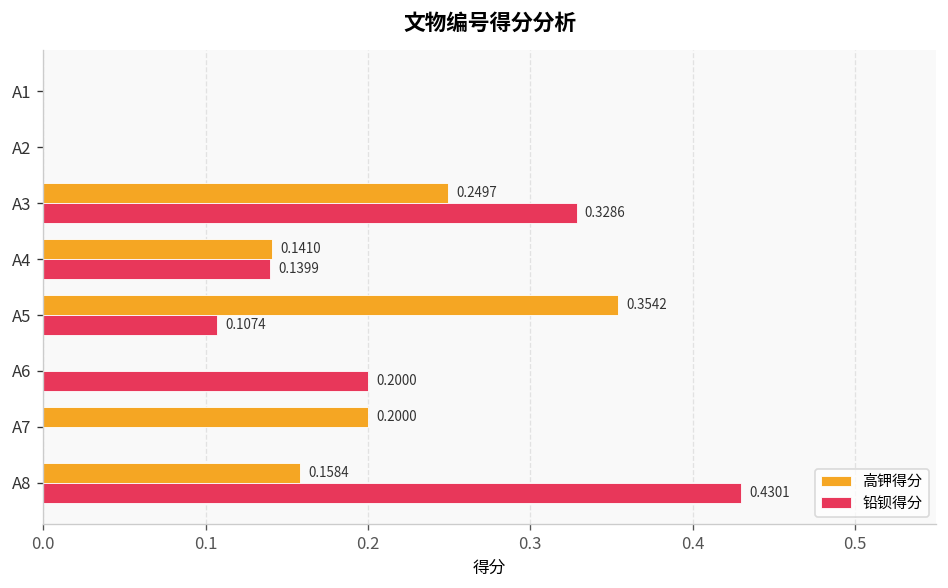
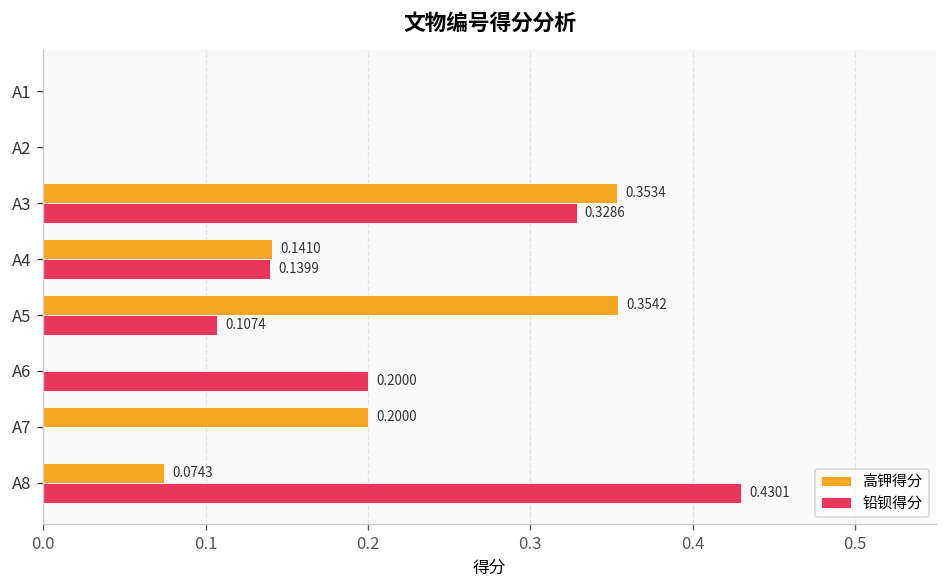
高钾得分, A3: 0.2497 -> 0.3534
高钾得分, A8: 0.1584 -> 0.0743
